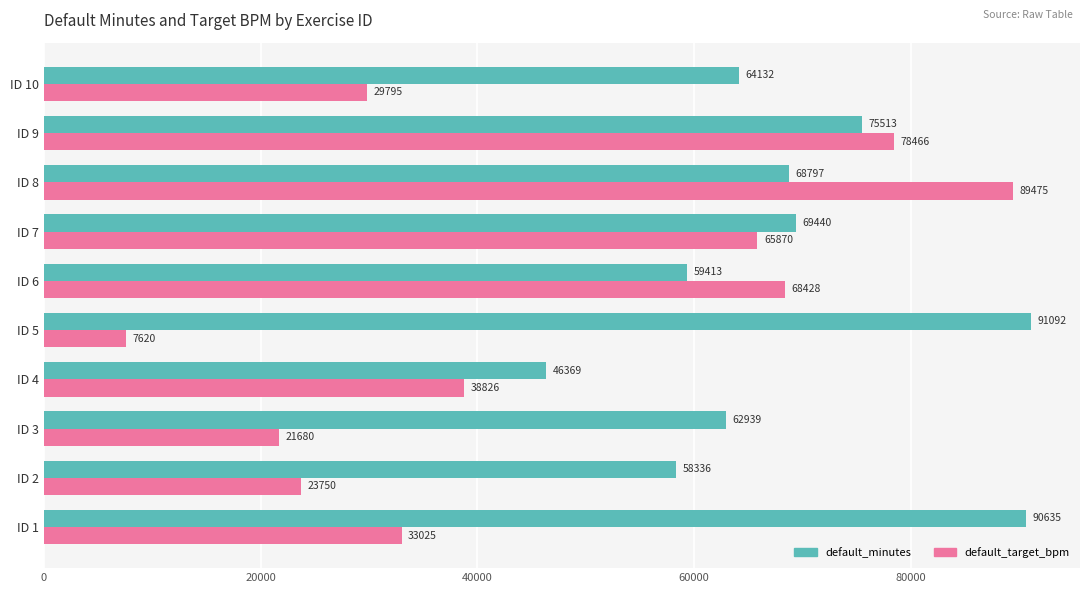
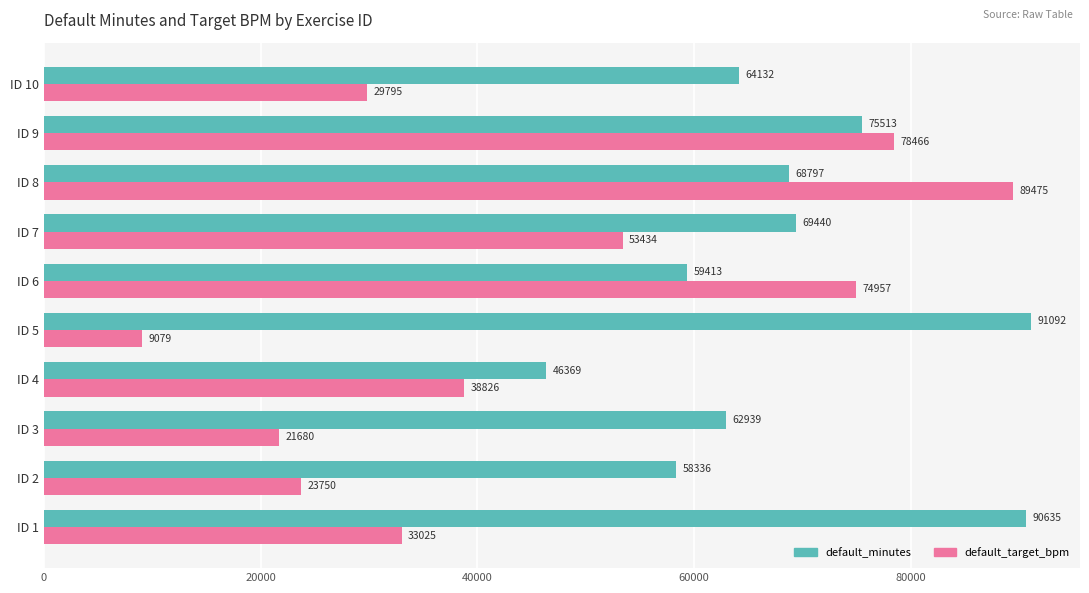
default_target_bpm, ID 7: 65870 -> 53434
default_target_bpm, ID 6: 68428 -> 74957
default_target_bpm, ID 5: 7620 -> 9079
